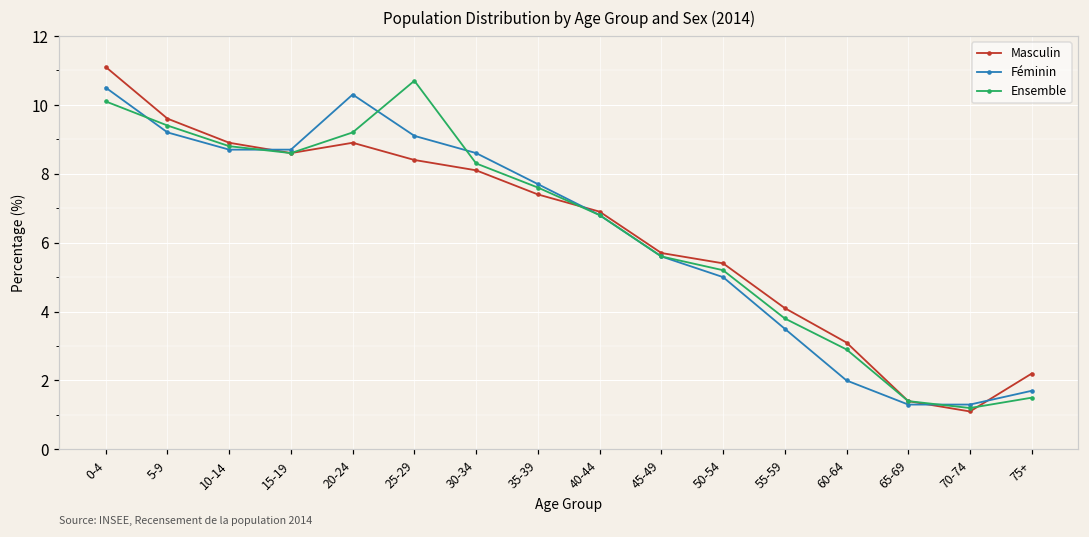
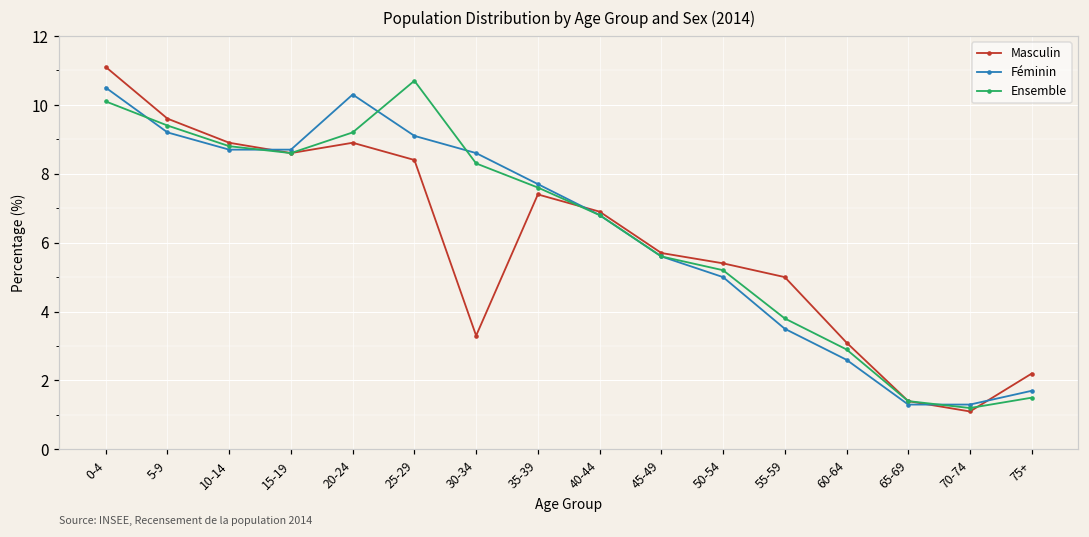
Masculin, 30-34: 8.1 -> 3.3
Masculin, 55-59: 4.1 -> 5.0
Féminin, 60-64: 2.0 -> 2.6
